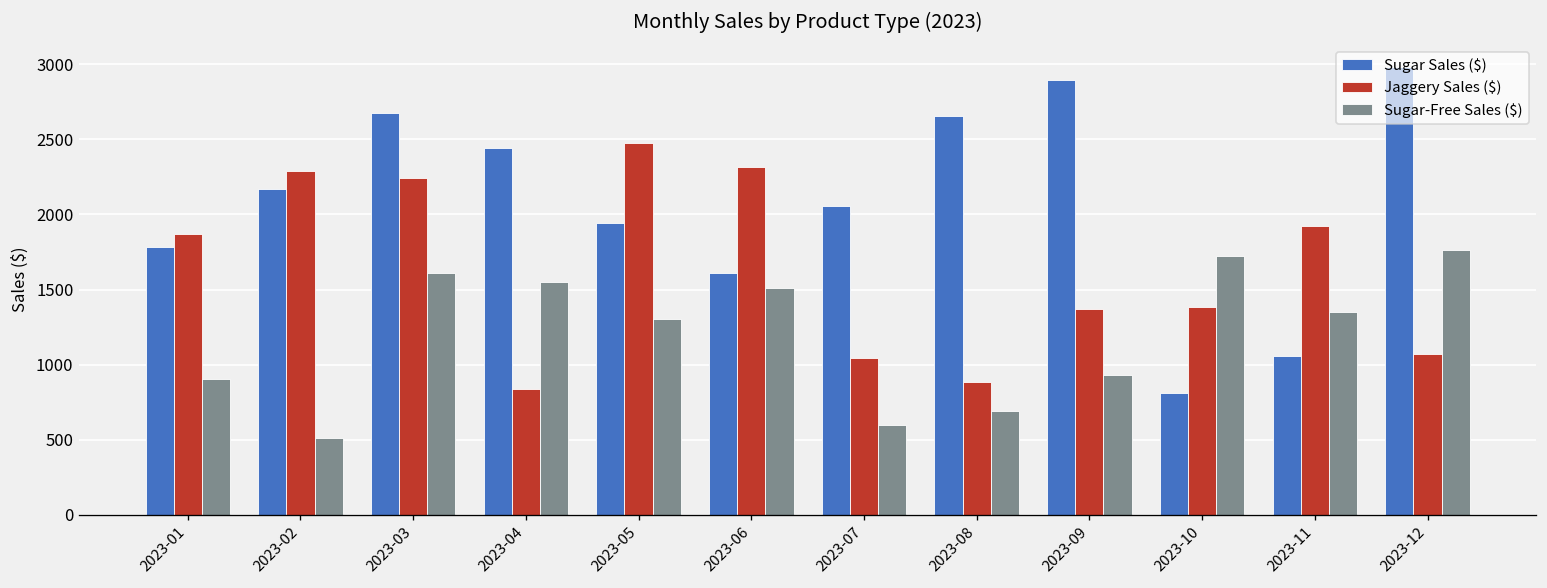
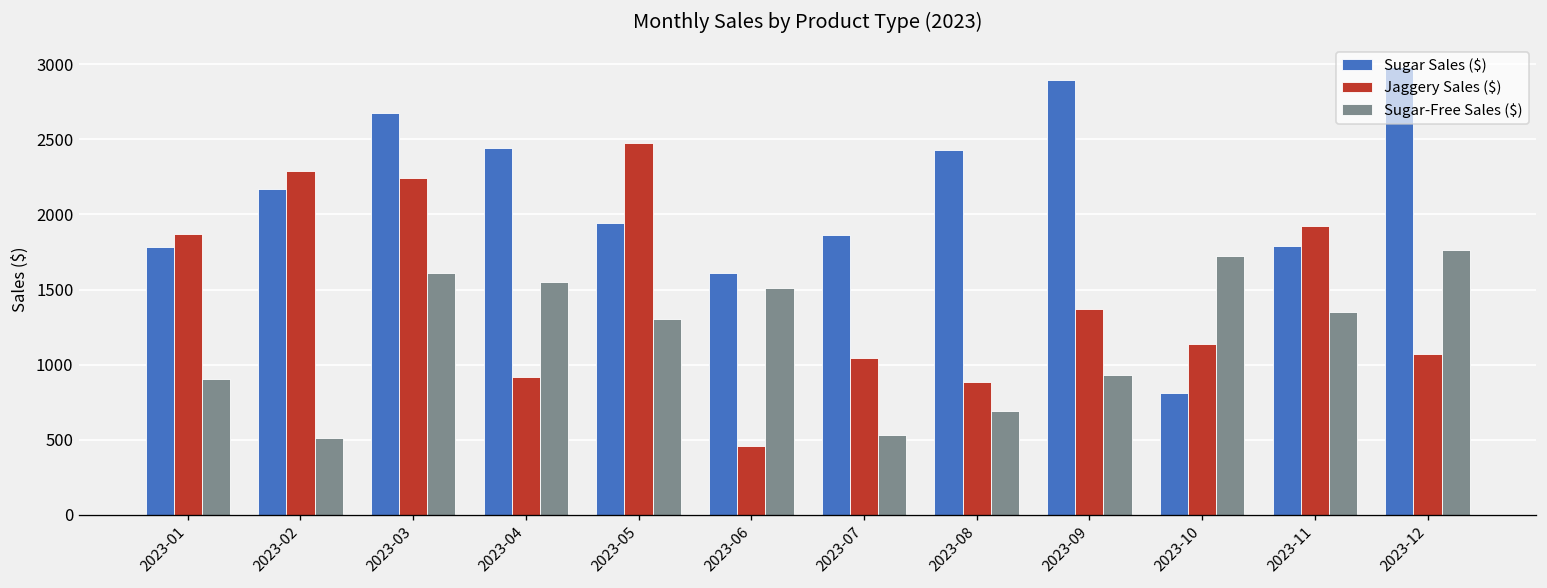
Jaggery Sales ($), 2023-04: 840 -> 920
Jaggery Sales ($), 2023-06: 2320 -> 460
Sugar Sales ($), 2023-07: 2050 -> 1870
Sugar-Free Sales ($), 2023-07: 600 -> 530
Sugar Sales ($), 2023-08: 2650 -> 2430
Jaggery Sales ($), 2023-10: 1390 -> 1140
Sugar Sales ($), 2023-11: 1050 -> 1790
